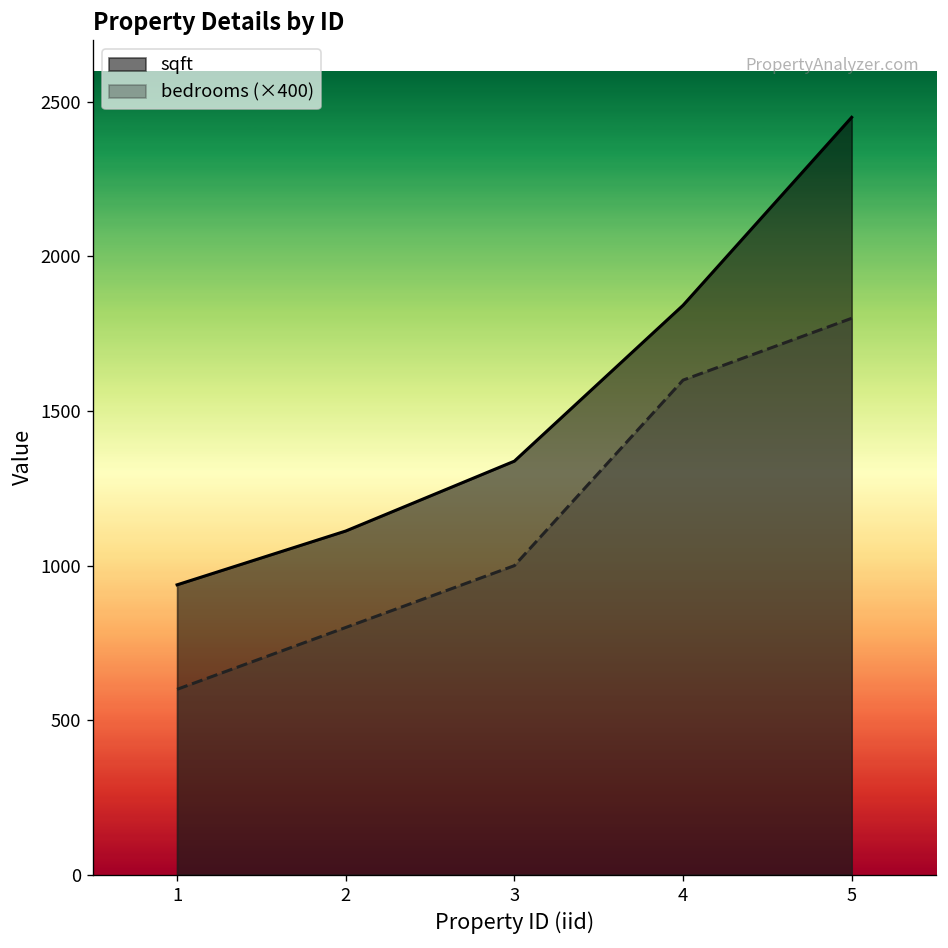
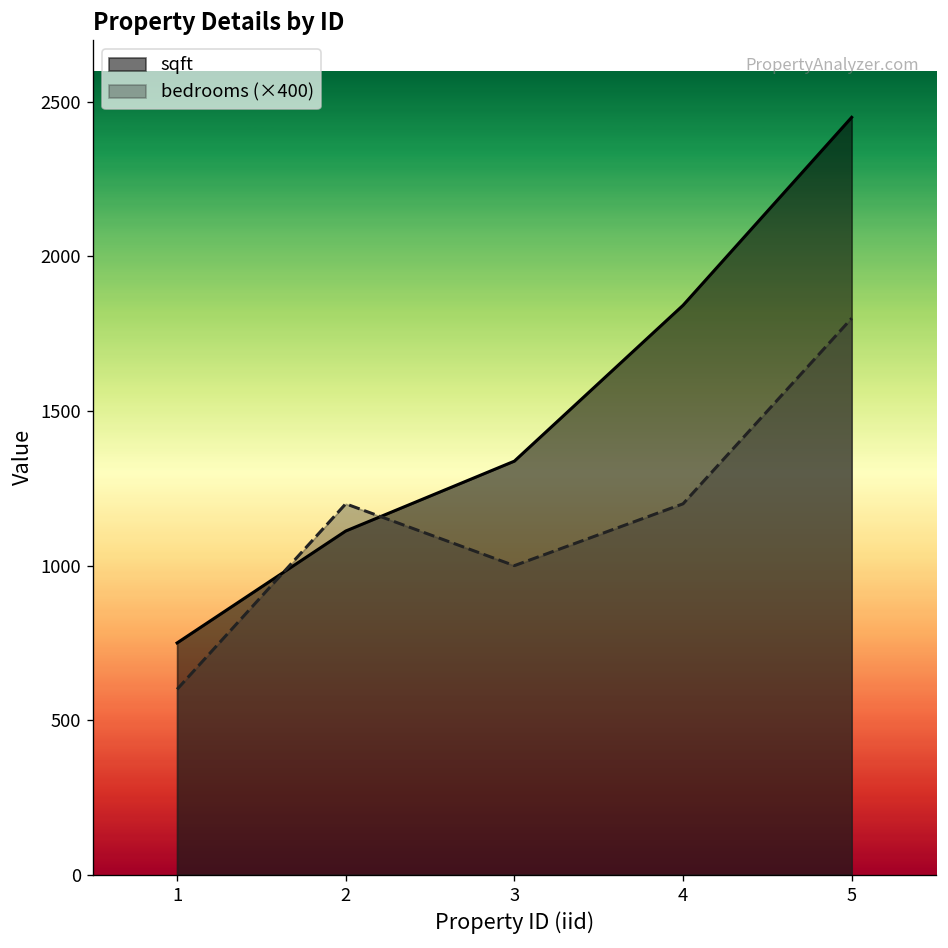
sqft, 1: 940 -> 750
bedrooms (×400), 2: 800 -> 1200
bedrooms (×400), 4: 1600 -> 1200
